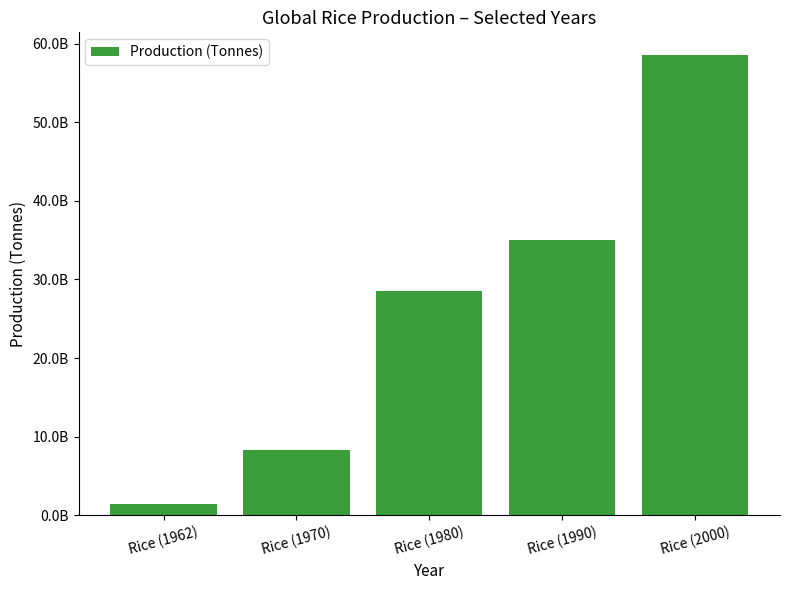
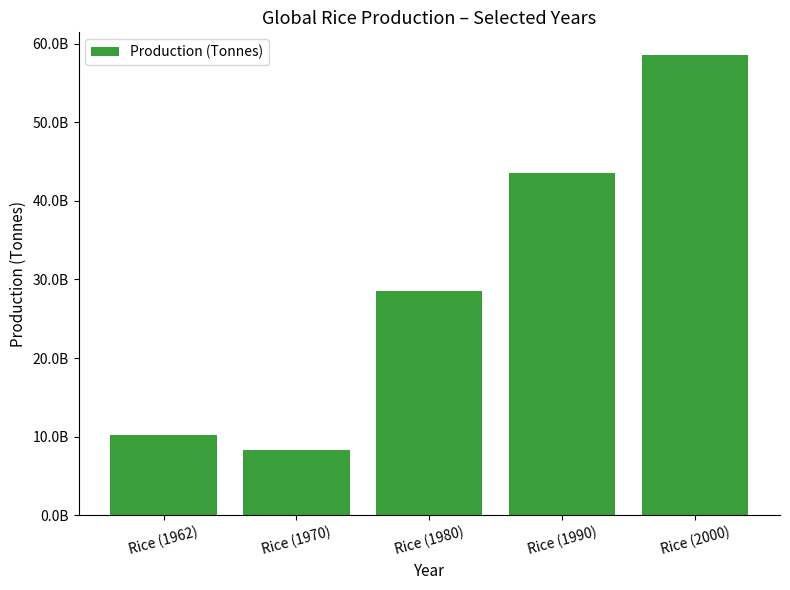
Rice (1962): 2000000000 -> 10000000000
Rice (1990): 35000000000 -> 44000000000
